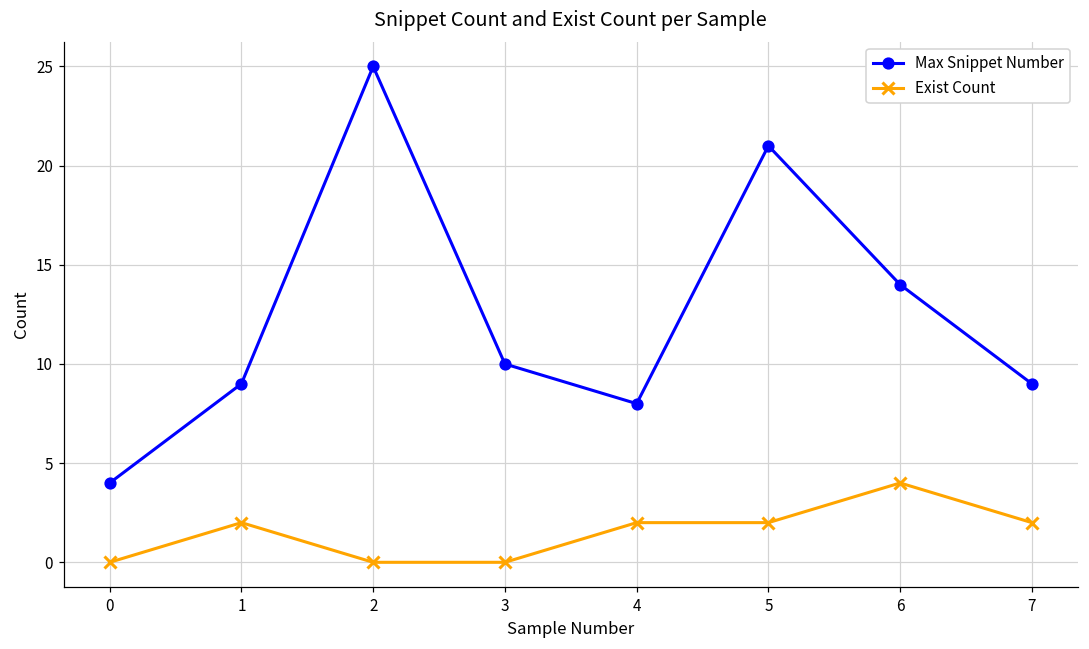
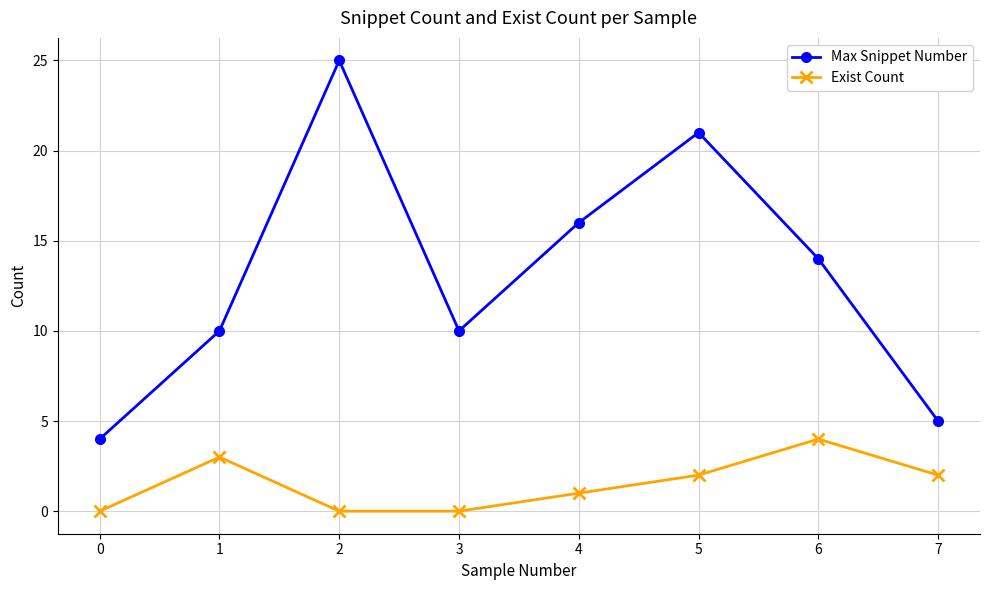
Max Snippet Number, 1: 9 -> 10
Exist Count, 1: 2 -> 3
Max Snippet Number, 4: 8 -> 16
Exist Count, 4: 2 -> 1
Max Snippet Number, 7: 9 -> 5
